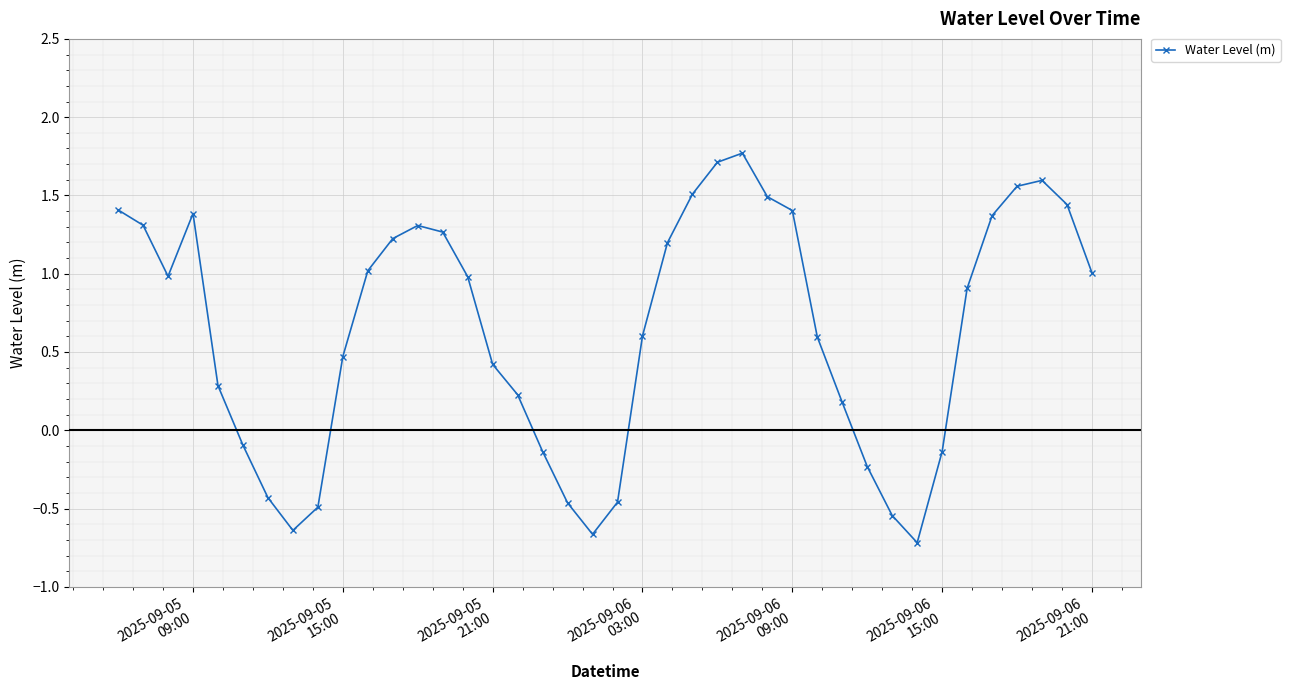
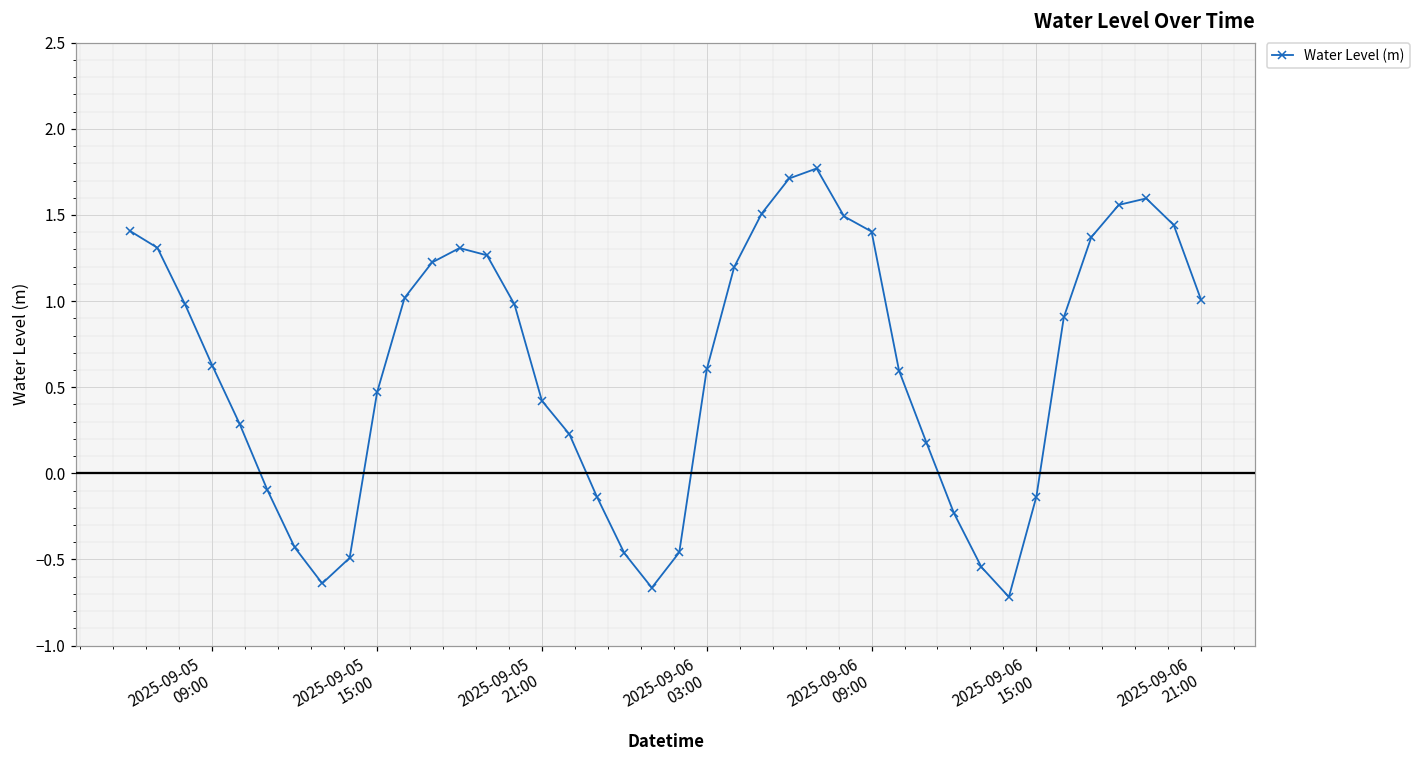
2025-09-05 09:00: 1.38 -> 0.63
